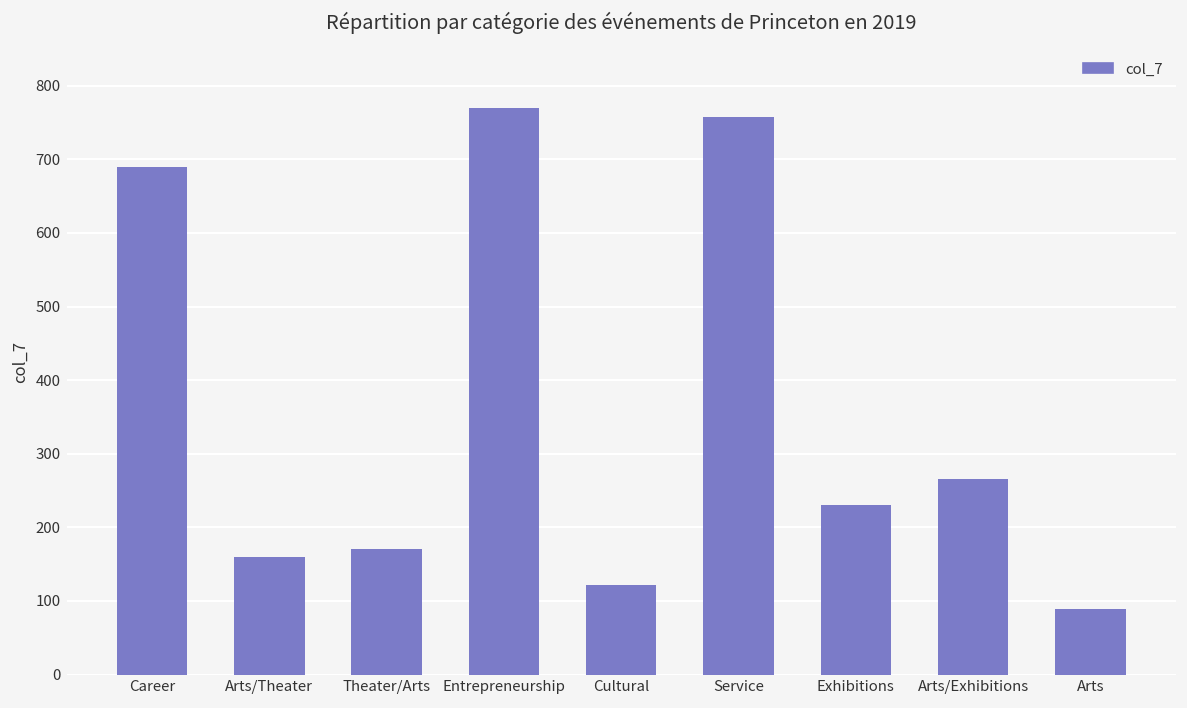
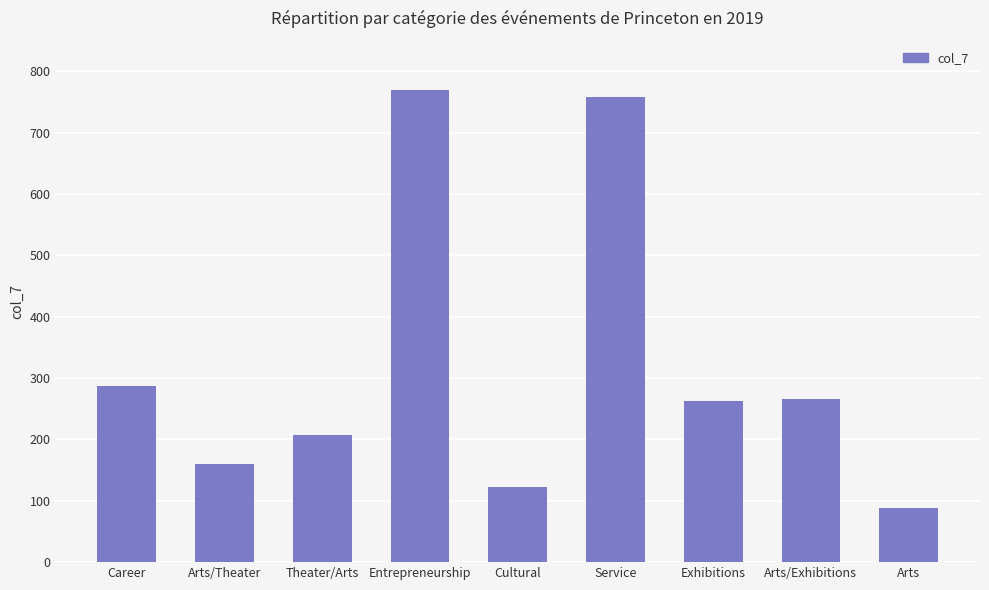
Career: 690 -> 290
Theater/Arts: 170 -> 210
Exhibitions: 230 -> 260
